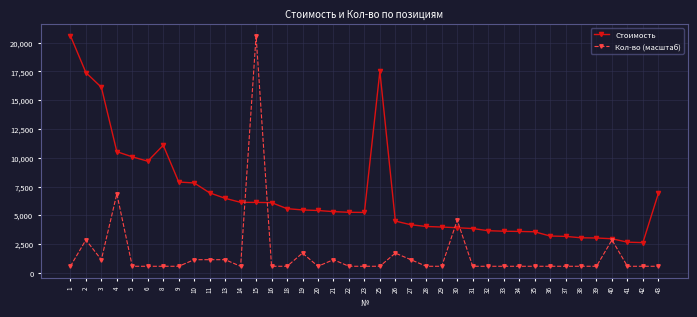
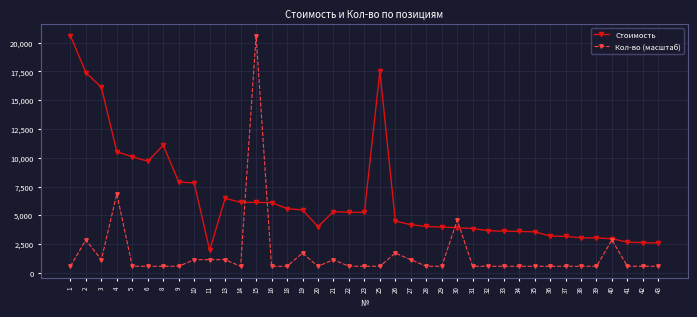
Стоимость, 11: 7,000 -> 2,000
Стоимость, 20: 5,400 -> 4,000
Стоимость, 43: 6,900 -> 2,600
